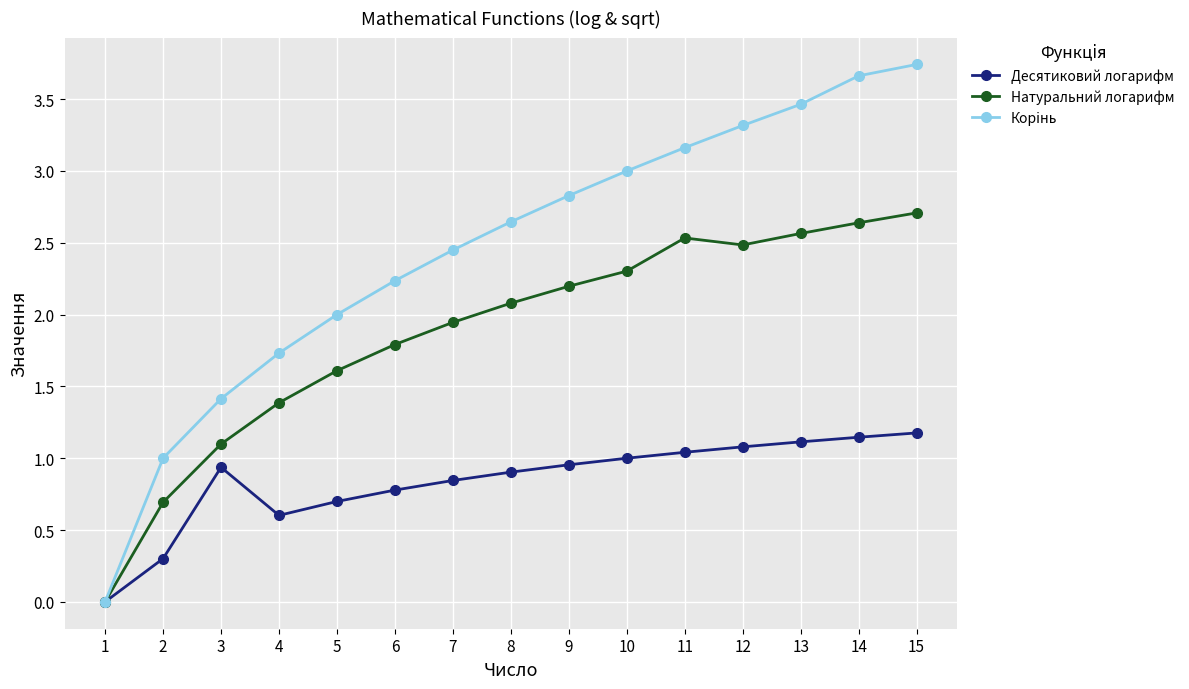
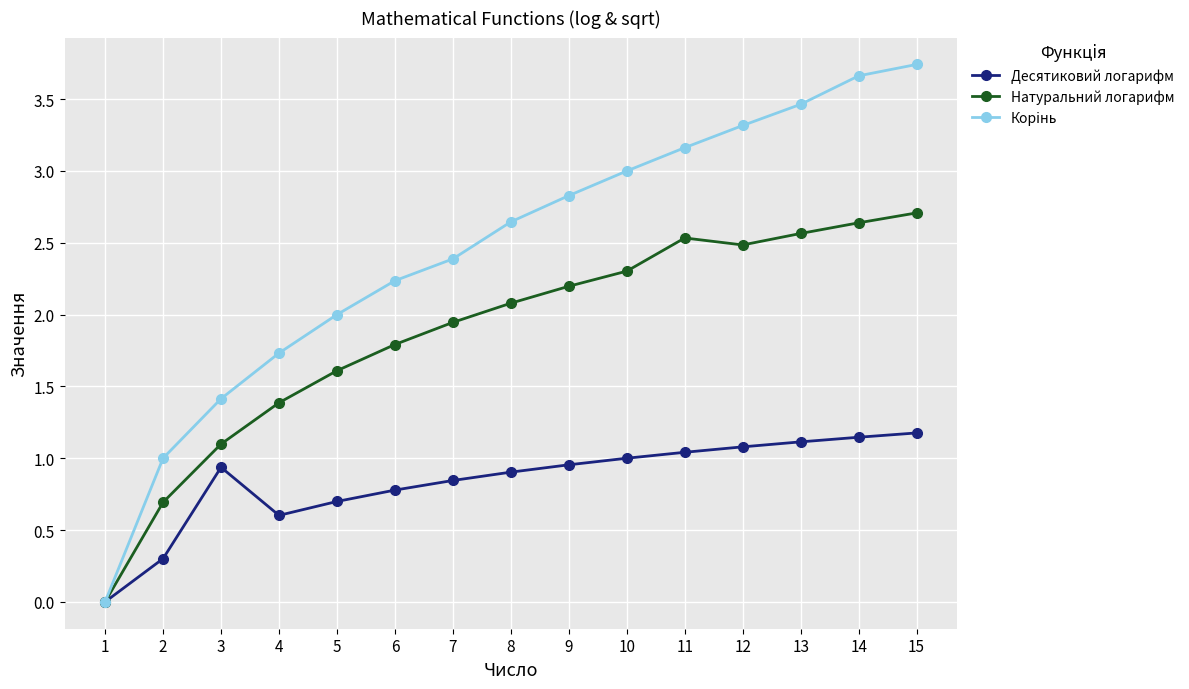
Корінь, 7: 2.45 -> 2.39
